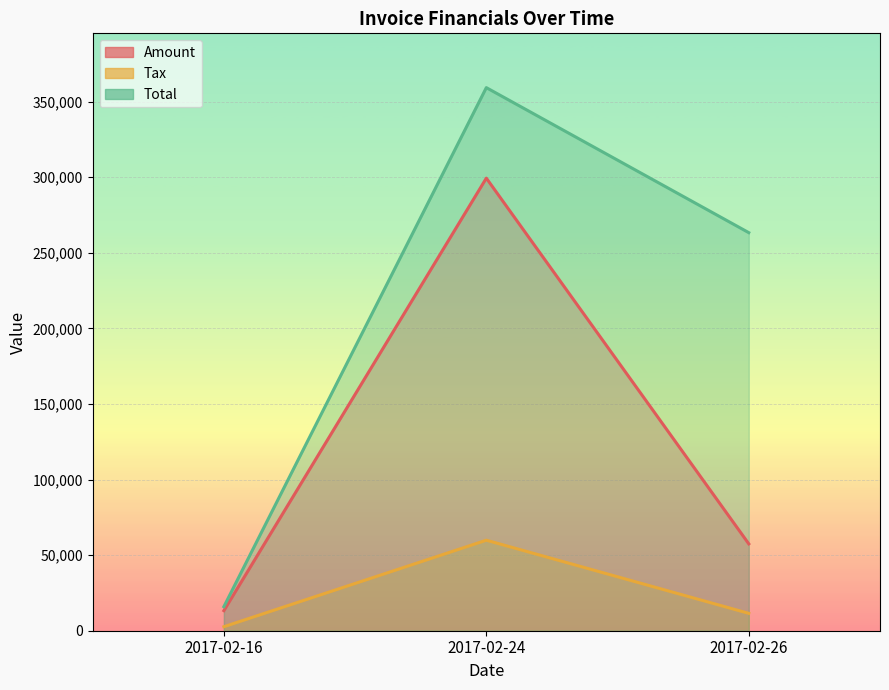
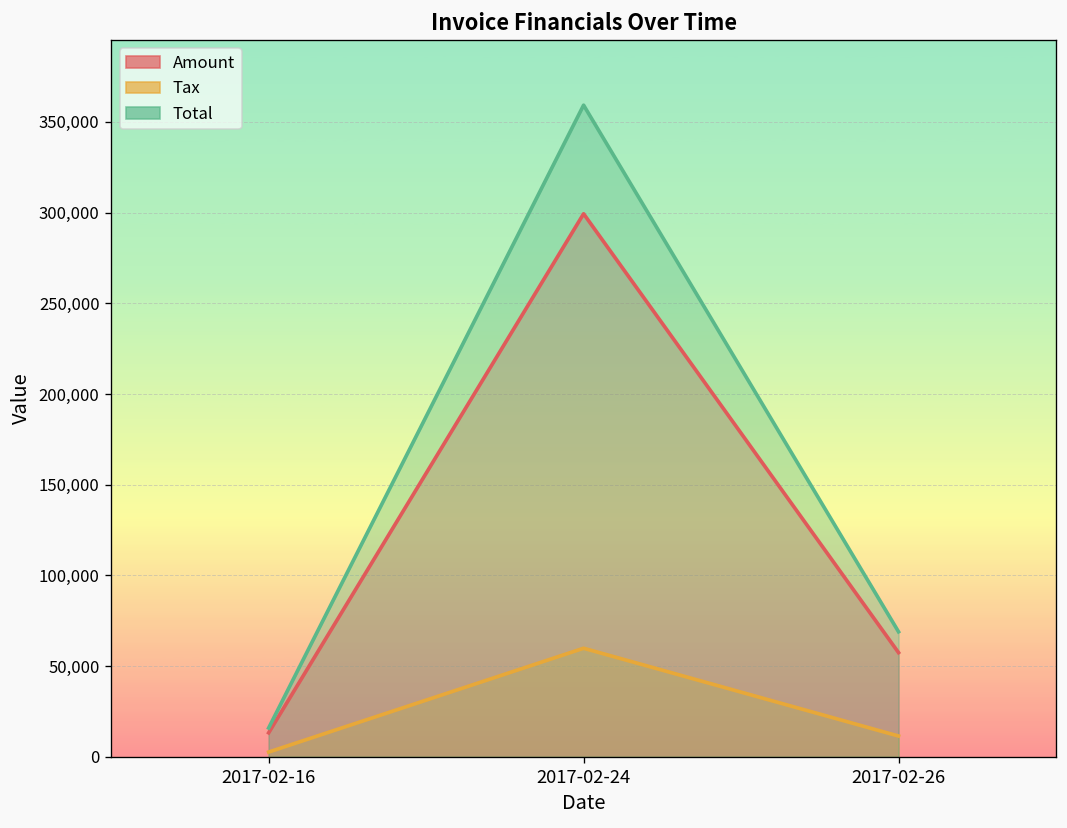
Total, 2017-02-26: 263,000 -> 69,000
